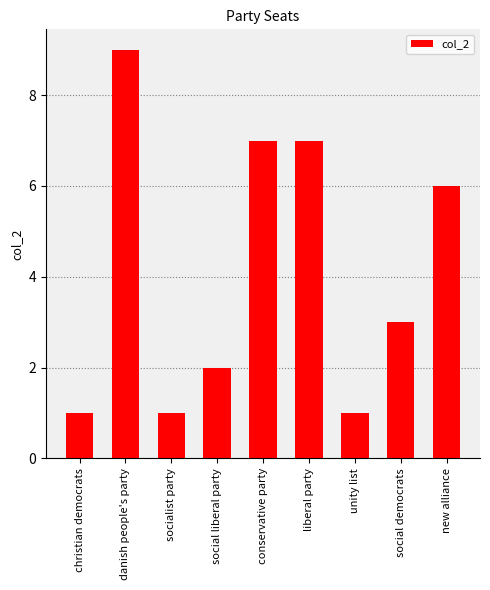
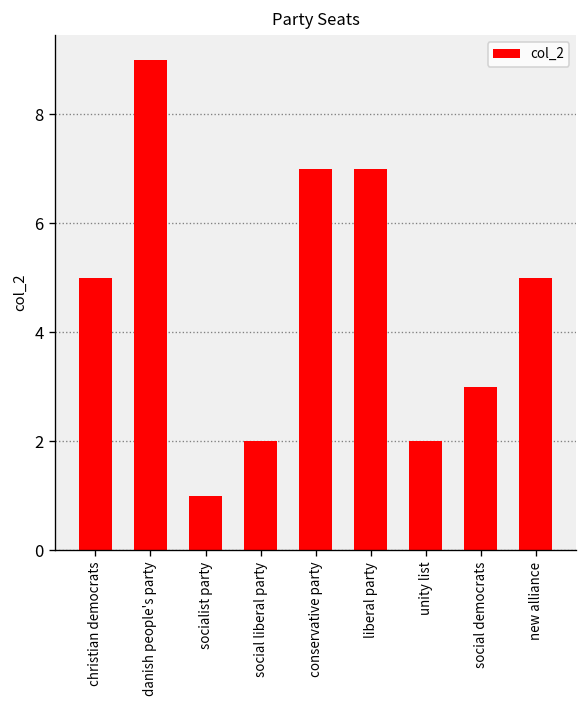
christian democrats: 1 -> 5
unity list: 1 -> 2
new alliance: 6 -> 5
